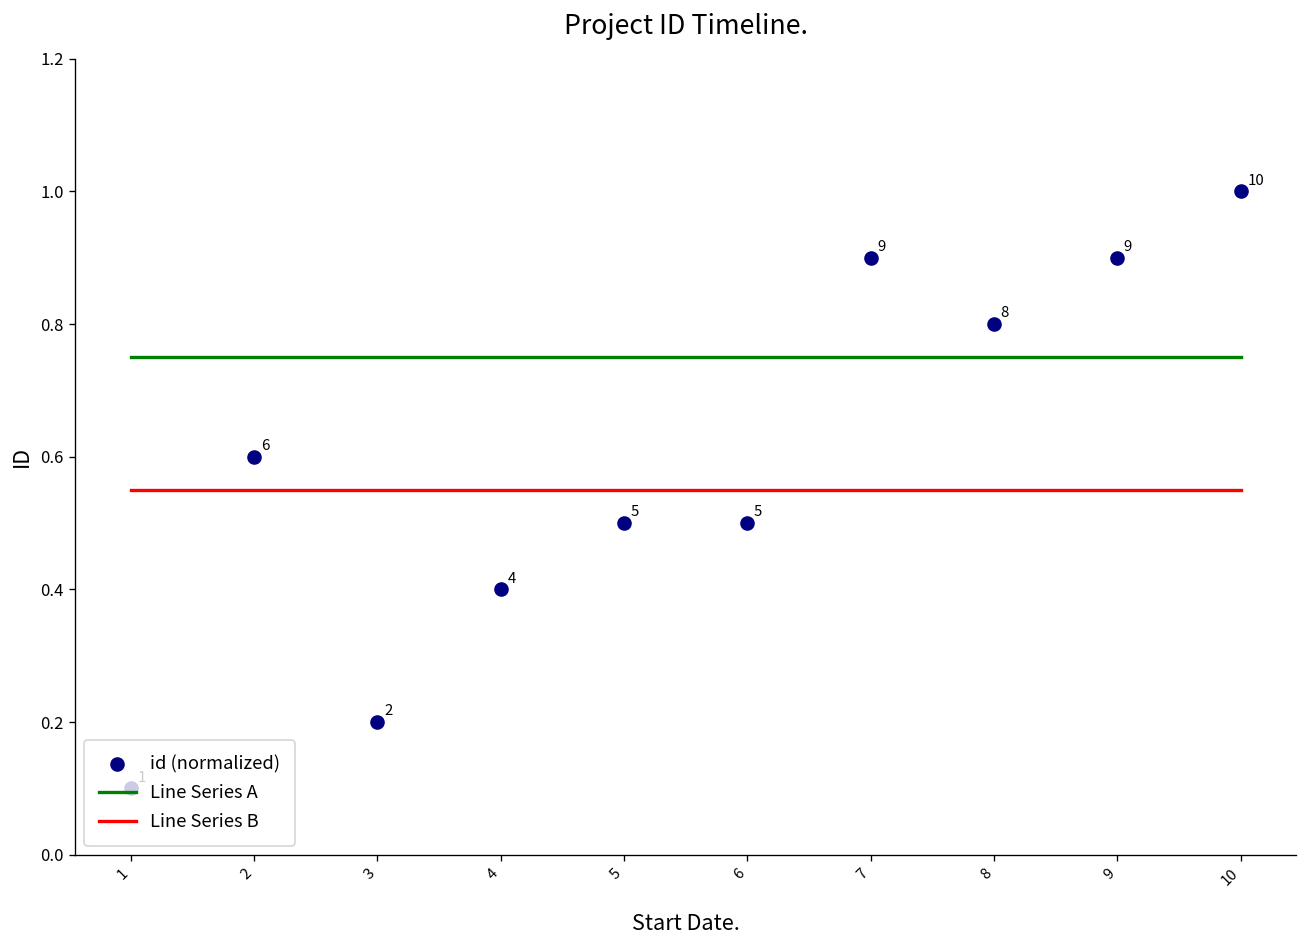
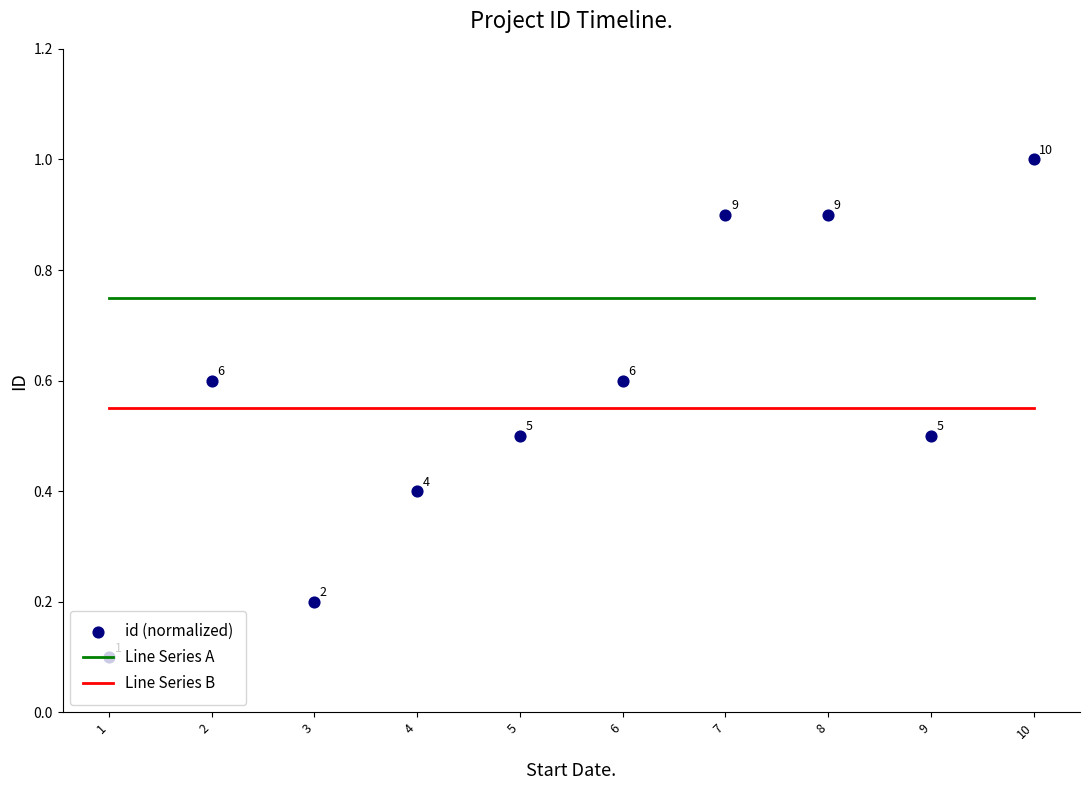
id (normalized), 6: 5 -> 6
id (normalized), 8: 8 -> 9
id (normalized), 9: 9 -> 5
